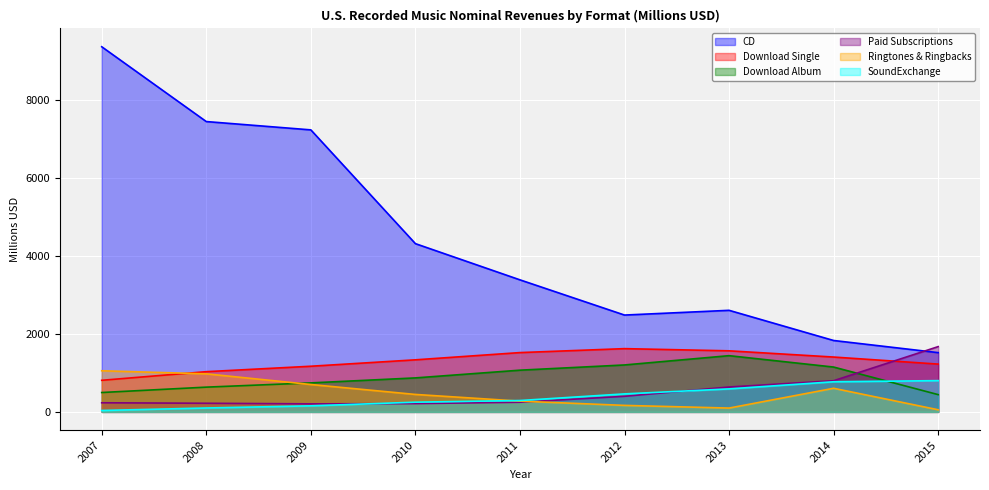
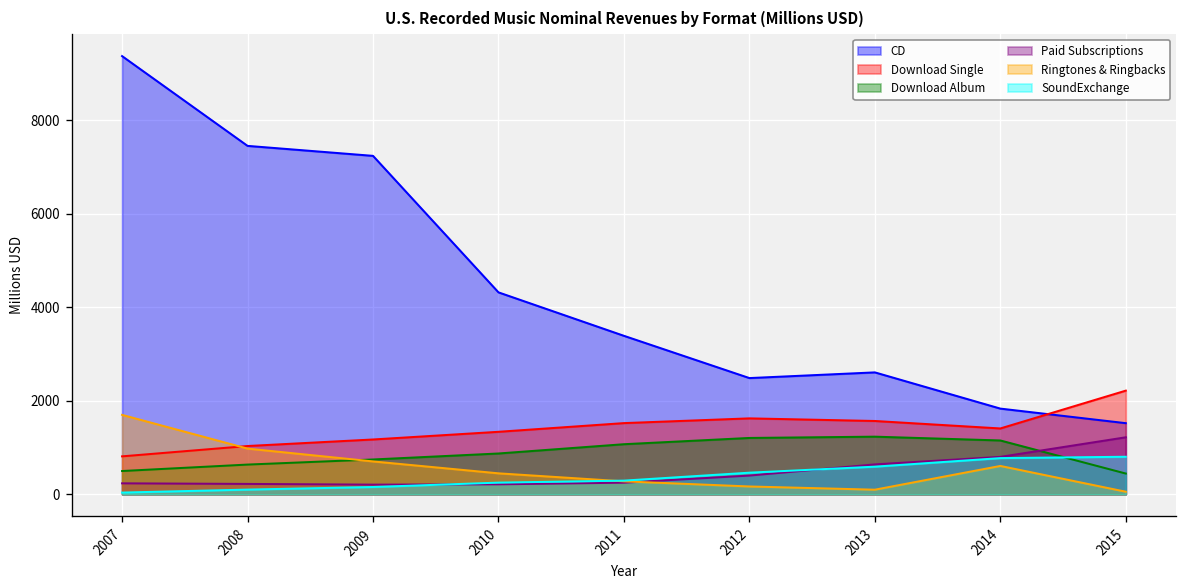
Ringtones & Ringbacks, 2007: 1100 -> 1700
Download Album, 2013: 1400 -> 1200
Download Single, 2015: 1200 -> 2200
Paid Subscriptions, 2015: 1700 -> 1200
